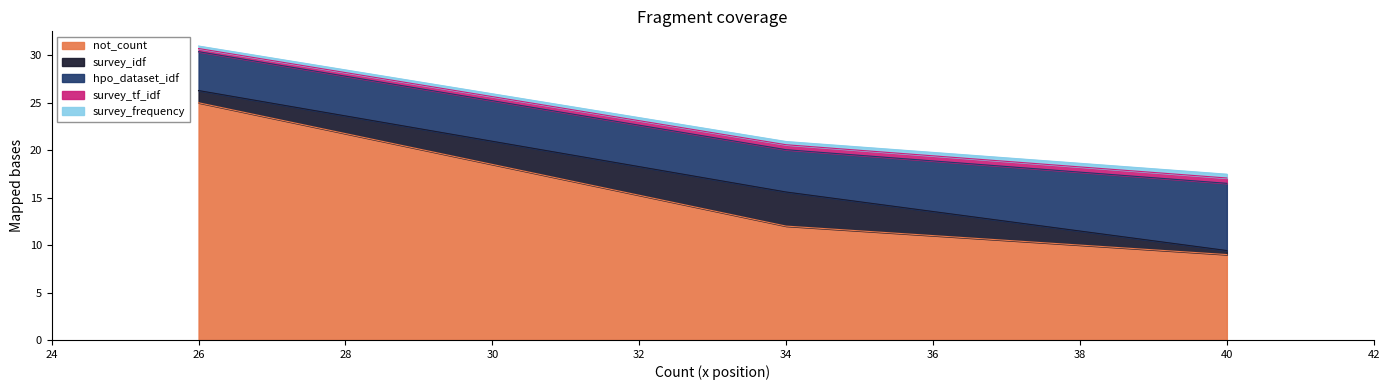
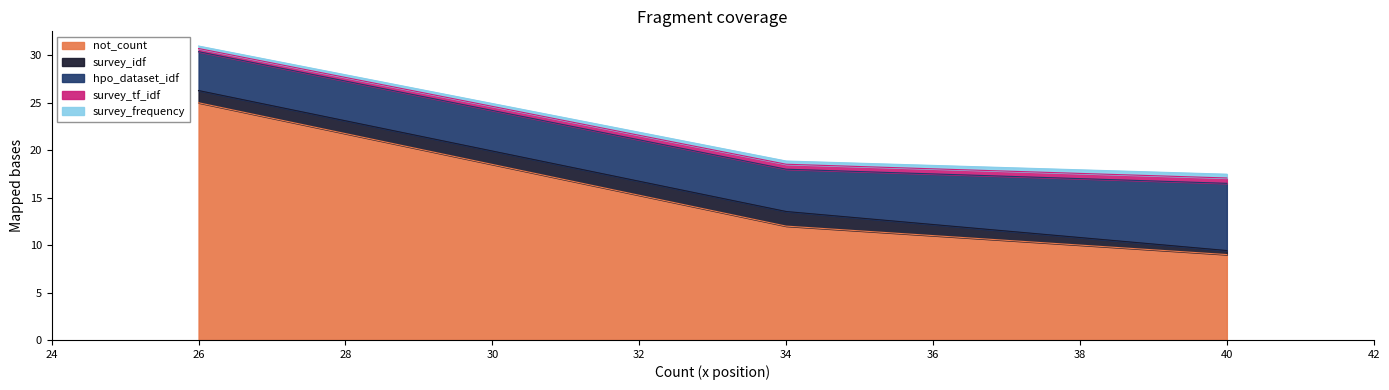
survey_idf, 34: 4 -> 2
